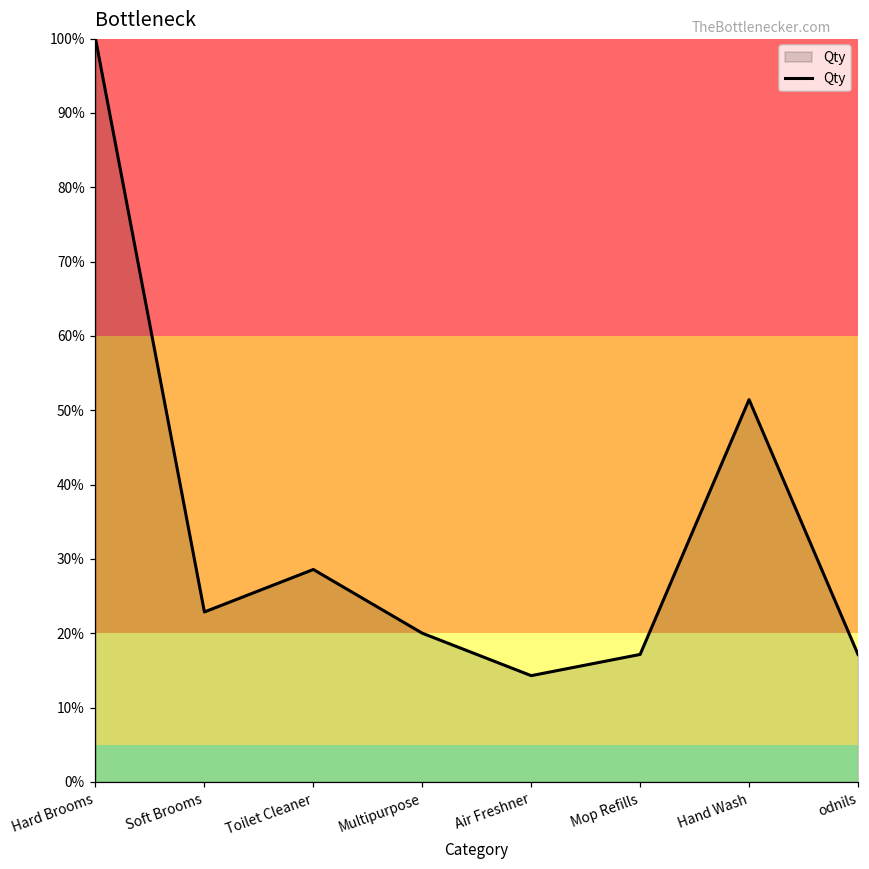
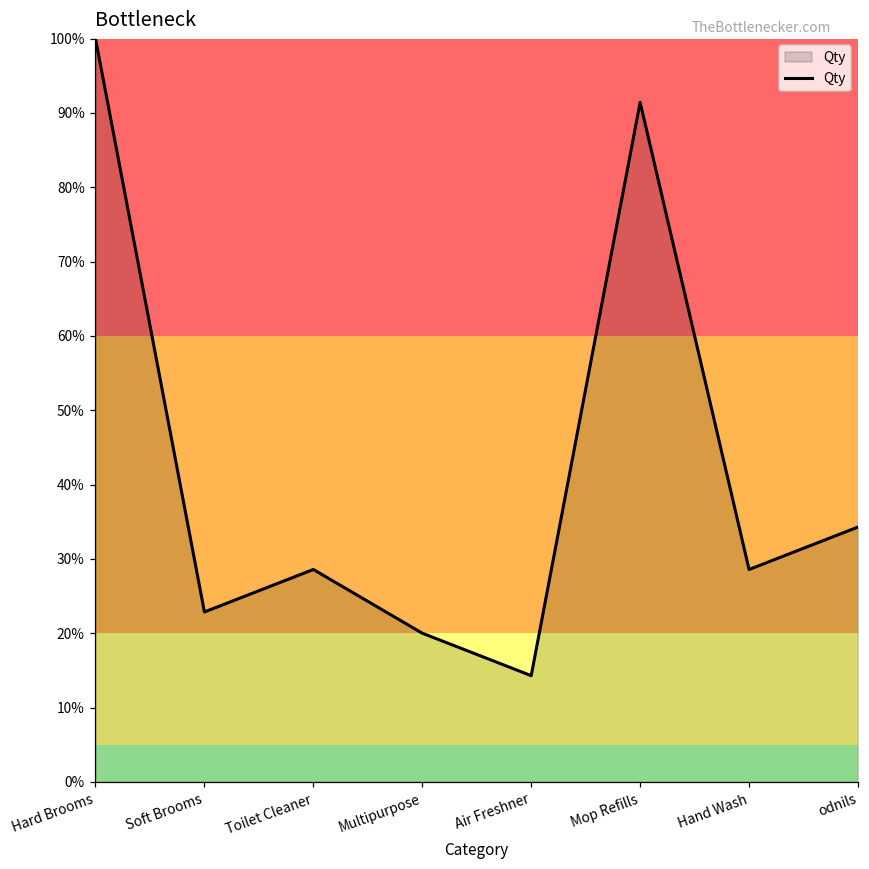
Mop Refills: 17% -> 91%
Hand Wash: 51% -> 29%
odnils: 17% -> 34%
